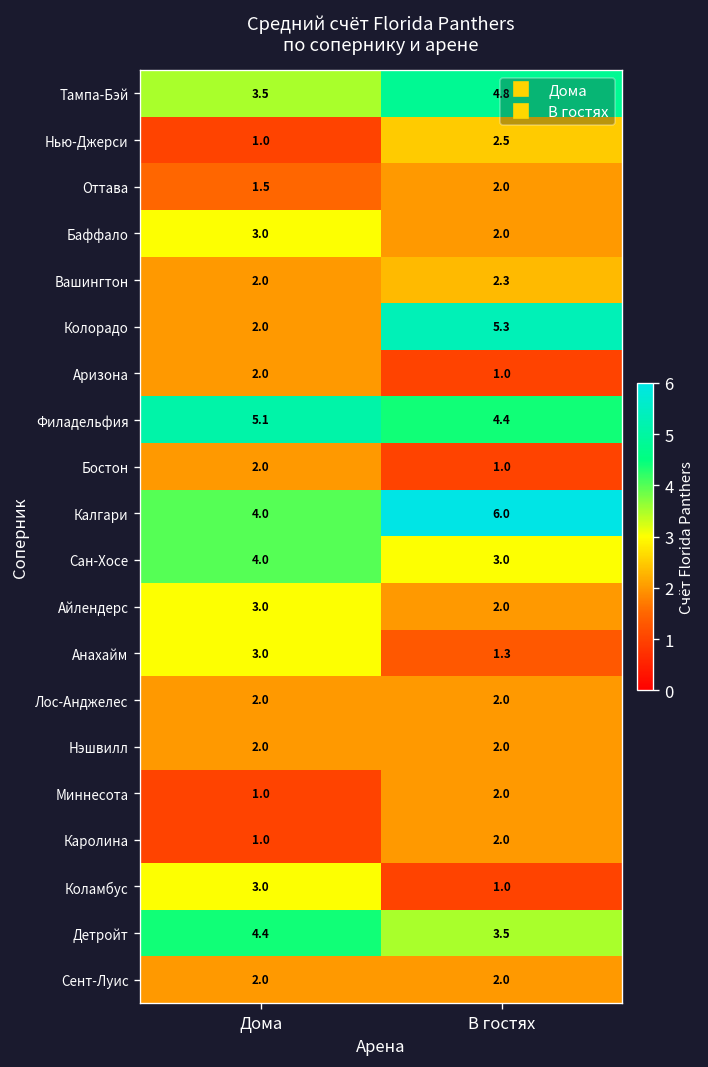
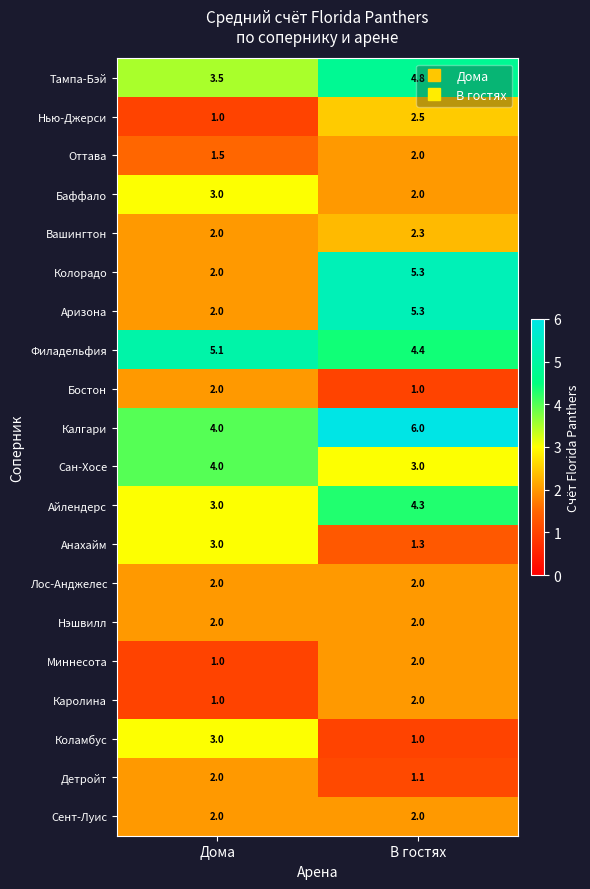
Аризона, В гостях: 1.0 -> 5.3
Айлендерс, В гостях: 2.0 -> 4.3
Детройт, Дома: 4.4 -> 2.0
Детройт, В гостях: 3.5 -> 1.1
